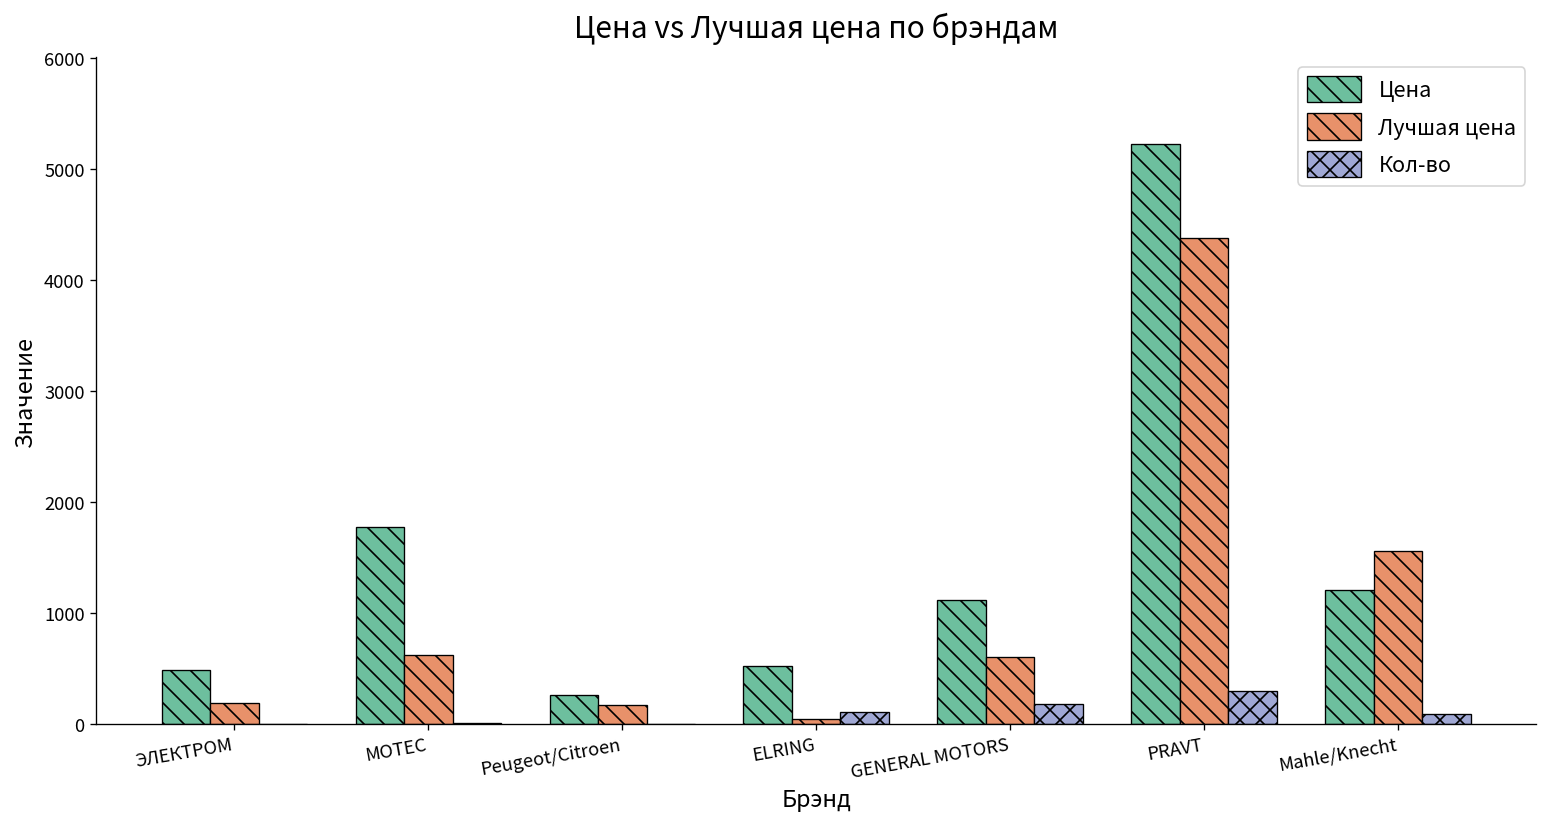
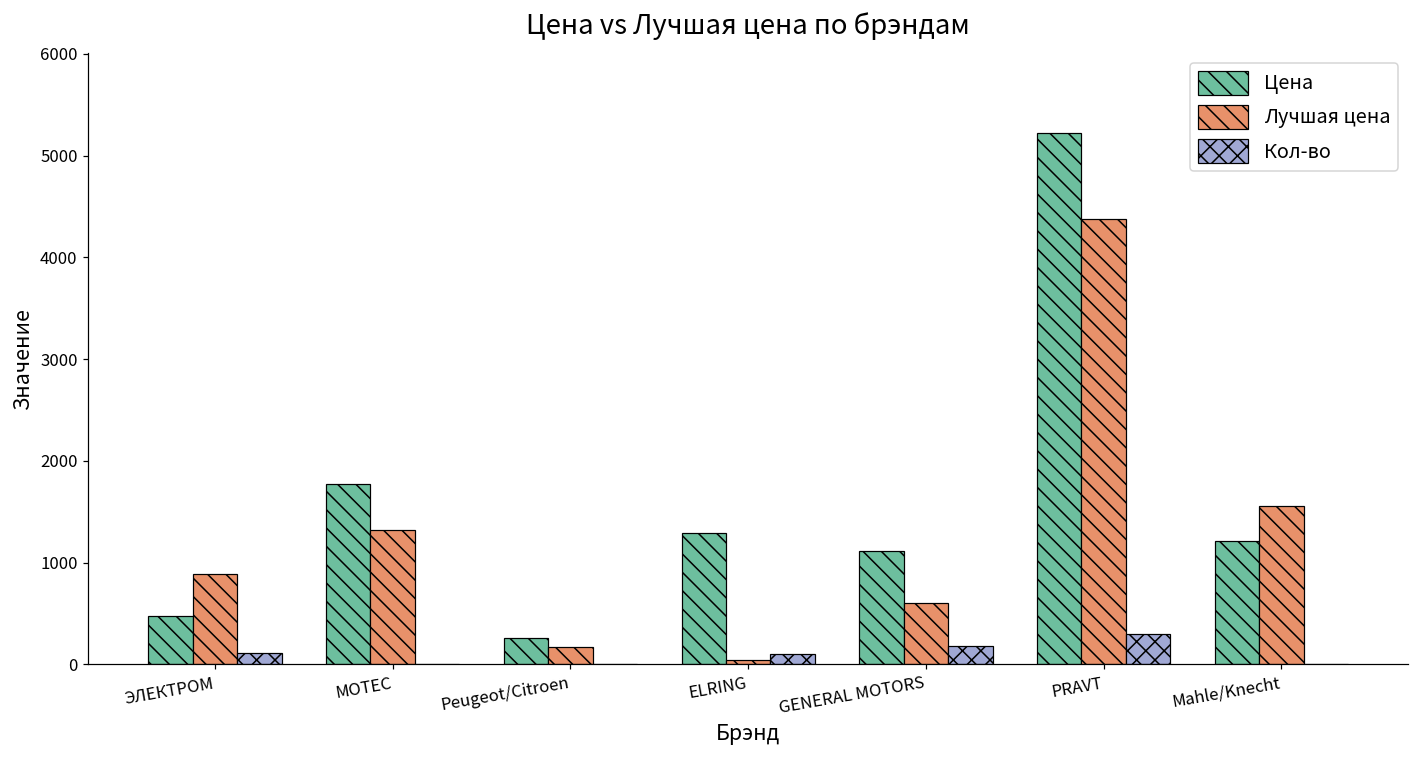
Лучшая цена, ЭЛЕКТРОМ: 200 -> 900
Кол-во, ЭЛЕКТРОМ: 0 -> 100
Лучшая цена, MOTEC: 600 -> 1300
Цена, ELRING: 500 -> 1300
Кол-во, Mahle/Knecht: 100 -> 0
